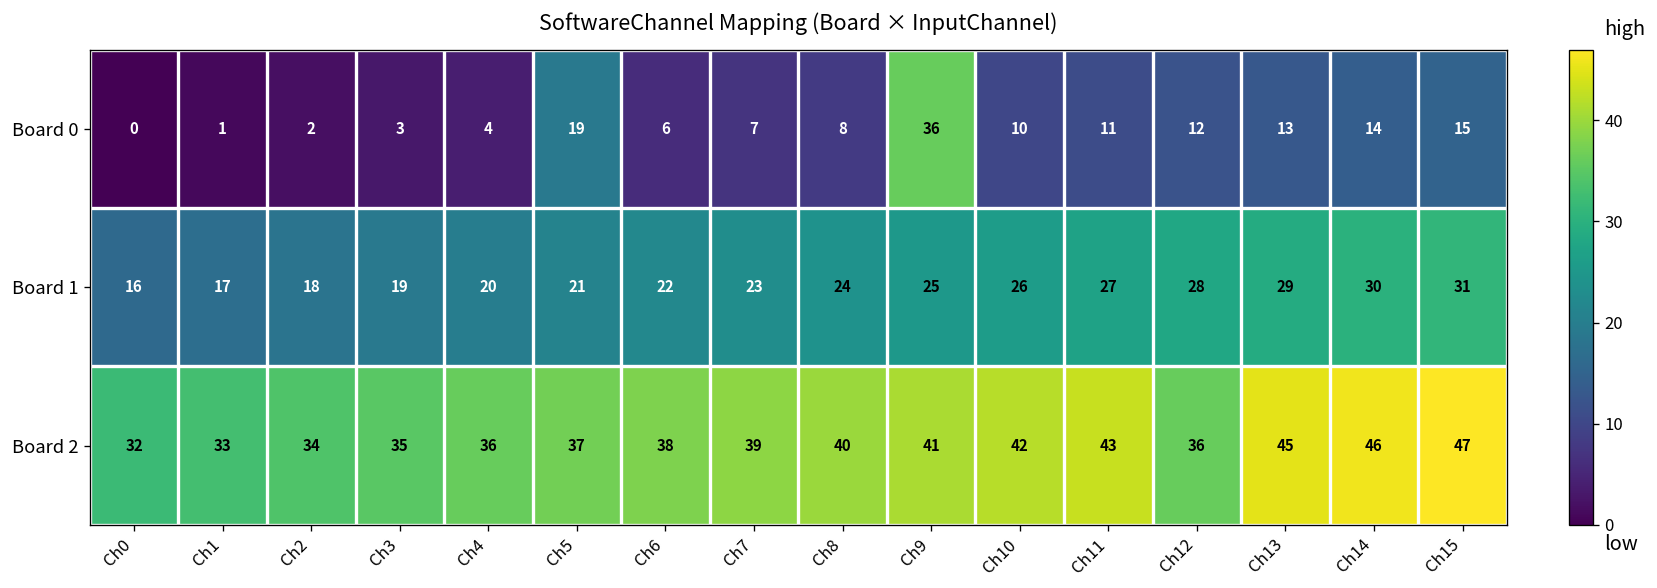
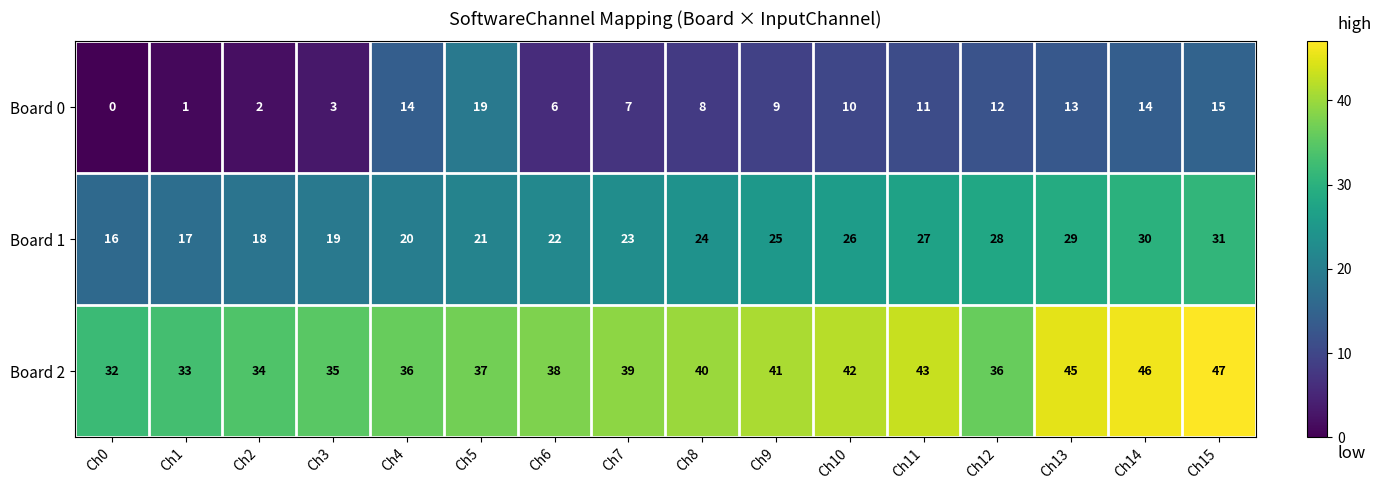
Board 0, Ch4: 4 -> 14
Board 0, Ch9: 36 -> 9
